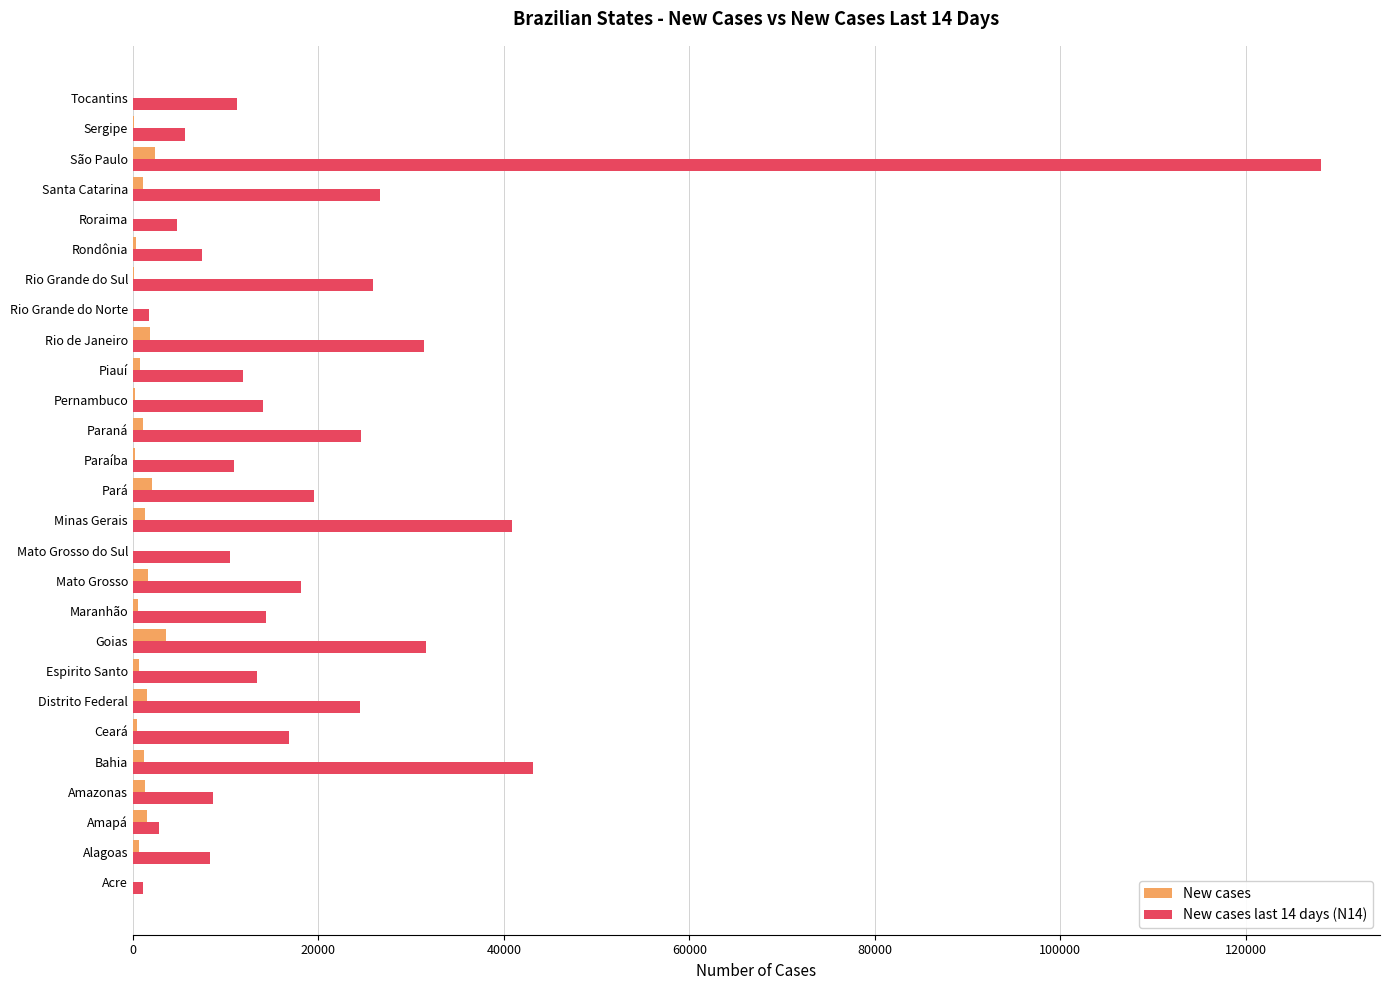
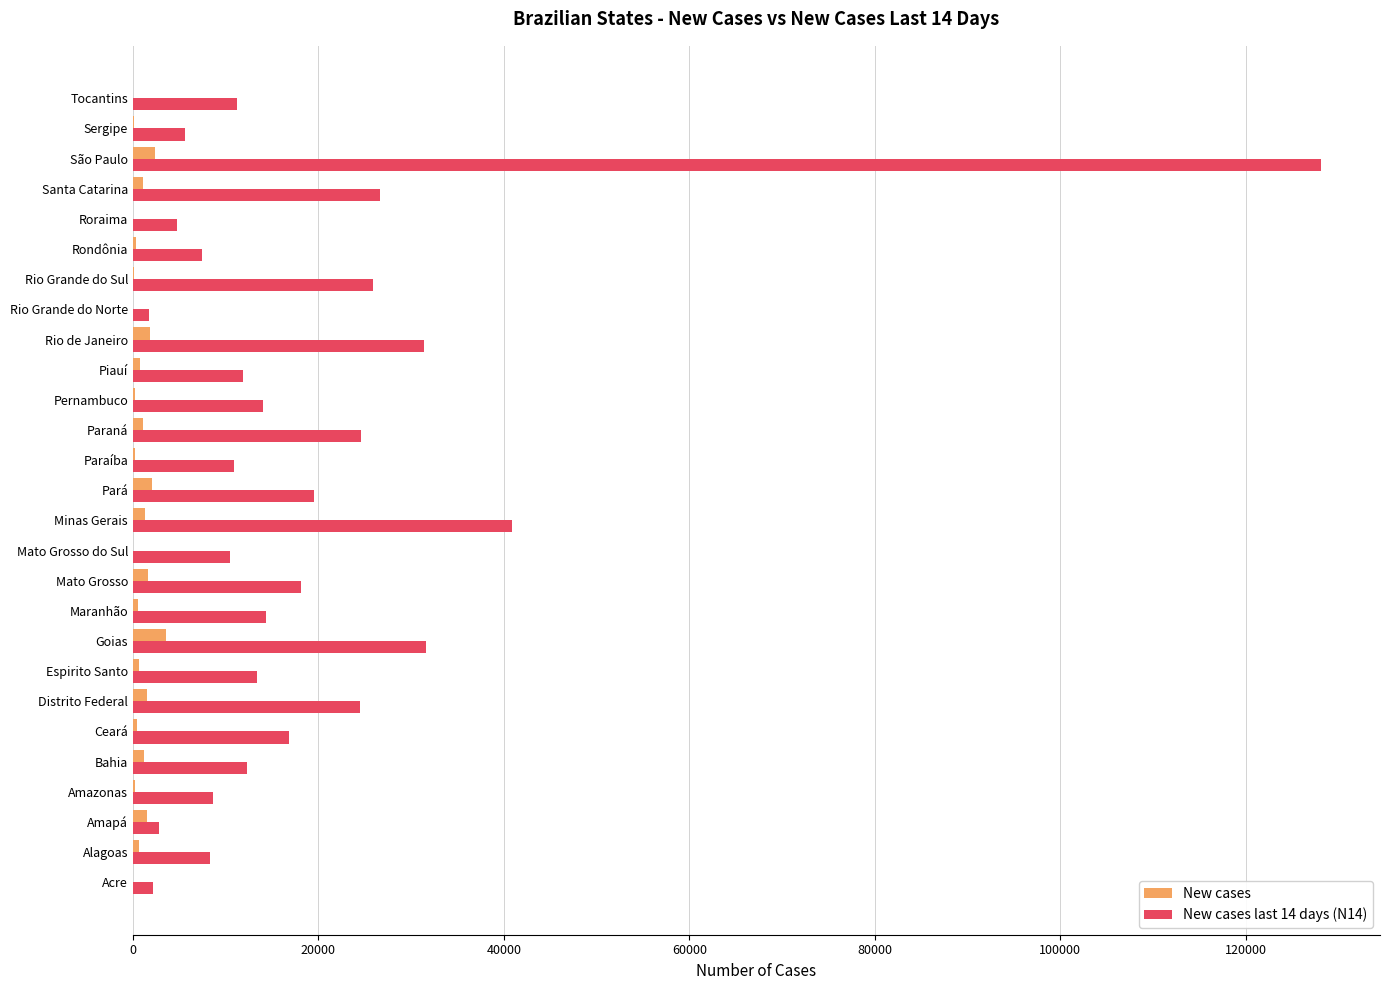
New cases last 14 days (N14), Bahia: 43000 -> 12000
New cases, Amazonas: 1000 -> 0
New cases last 14 days (N14), Acre: 1000 -> 2000
